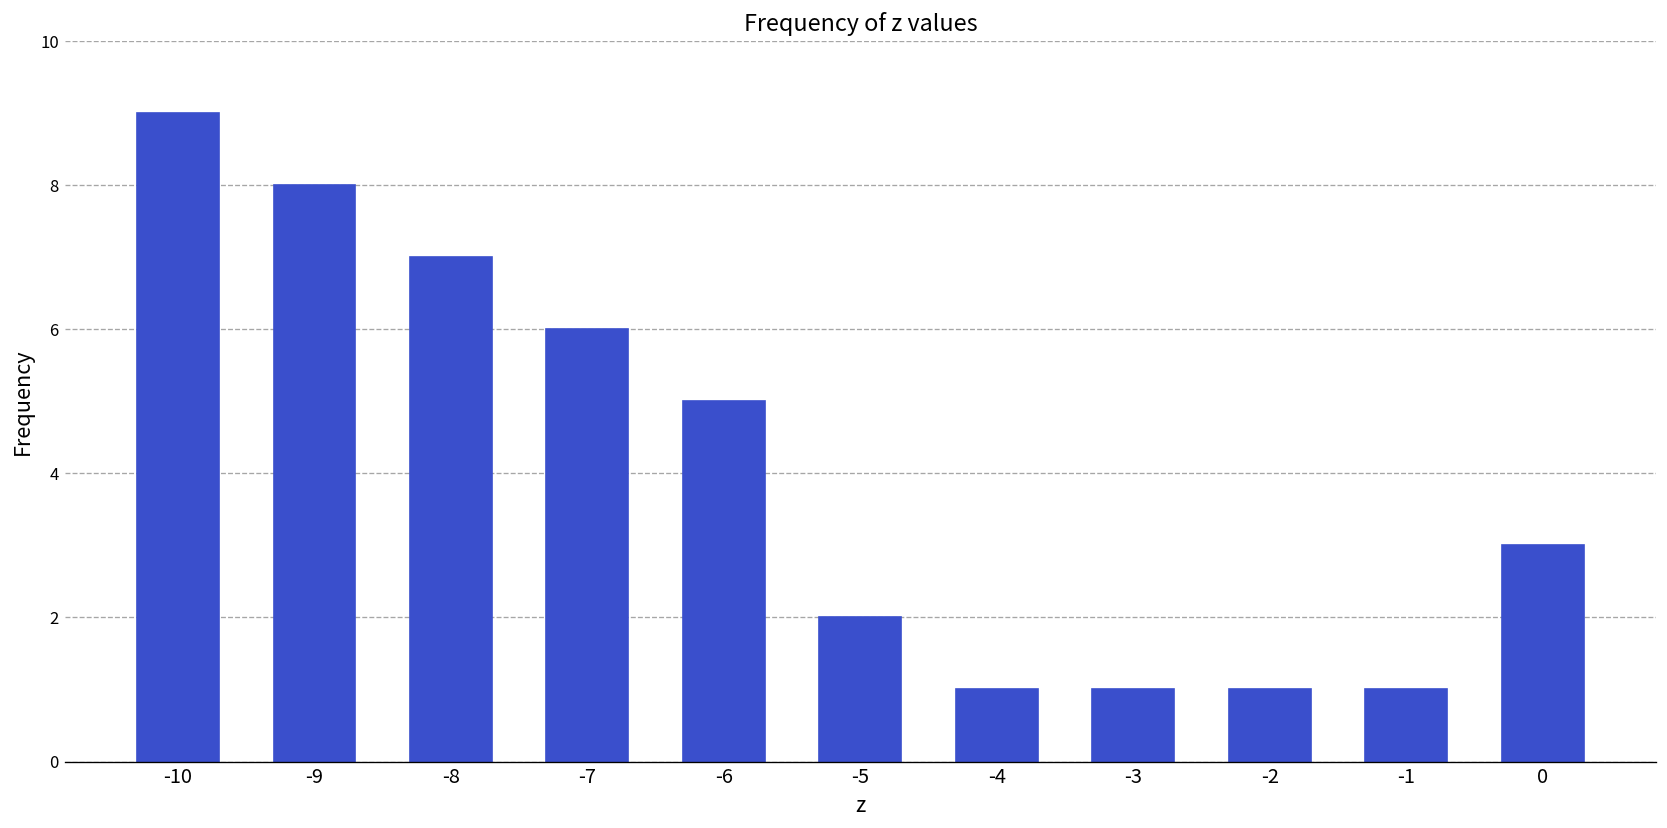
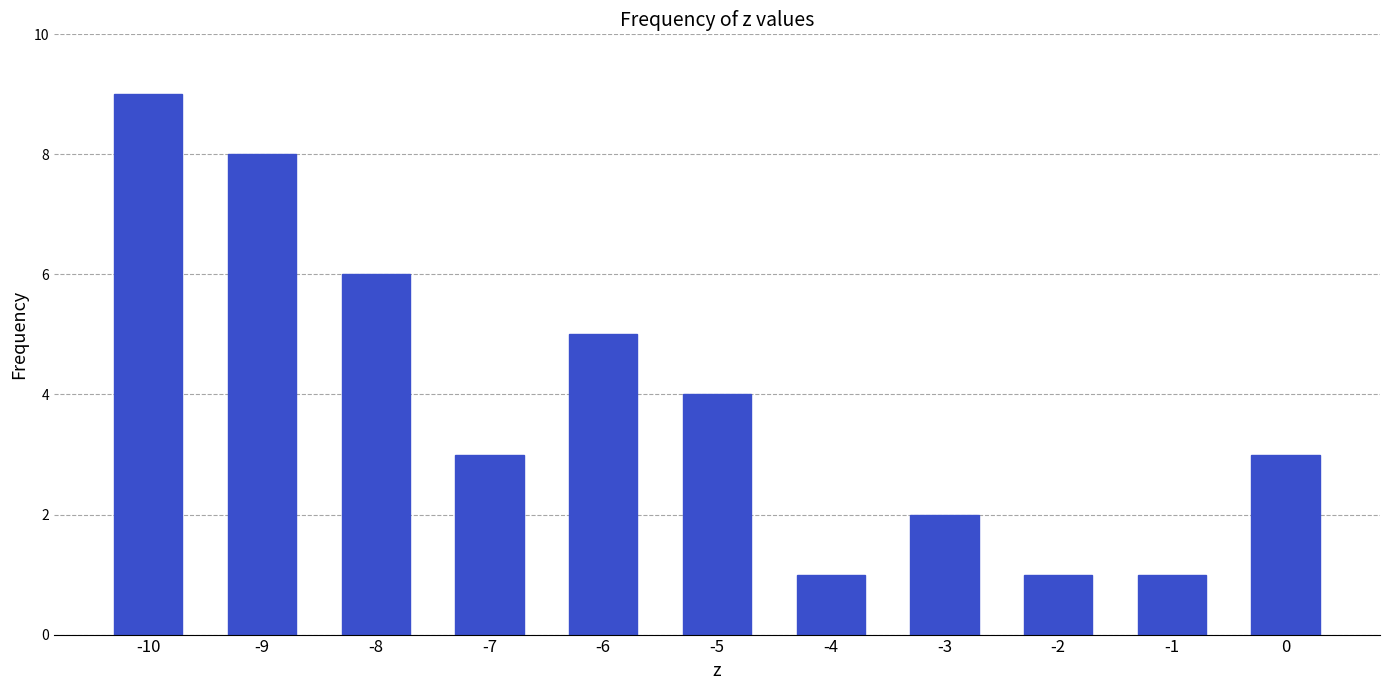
-8: 7 -> 6
-7: 6 -> 3
-5: 2 -> 4
-3: 1 -> 2
